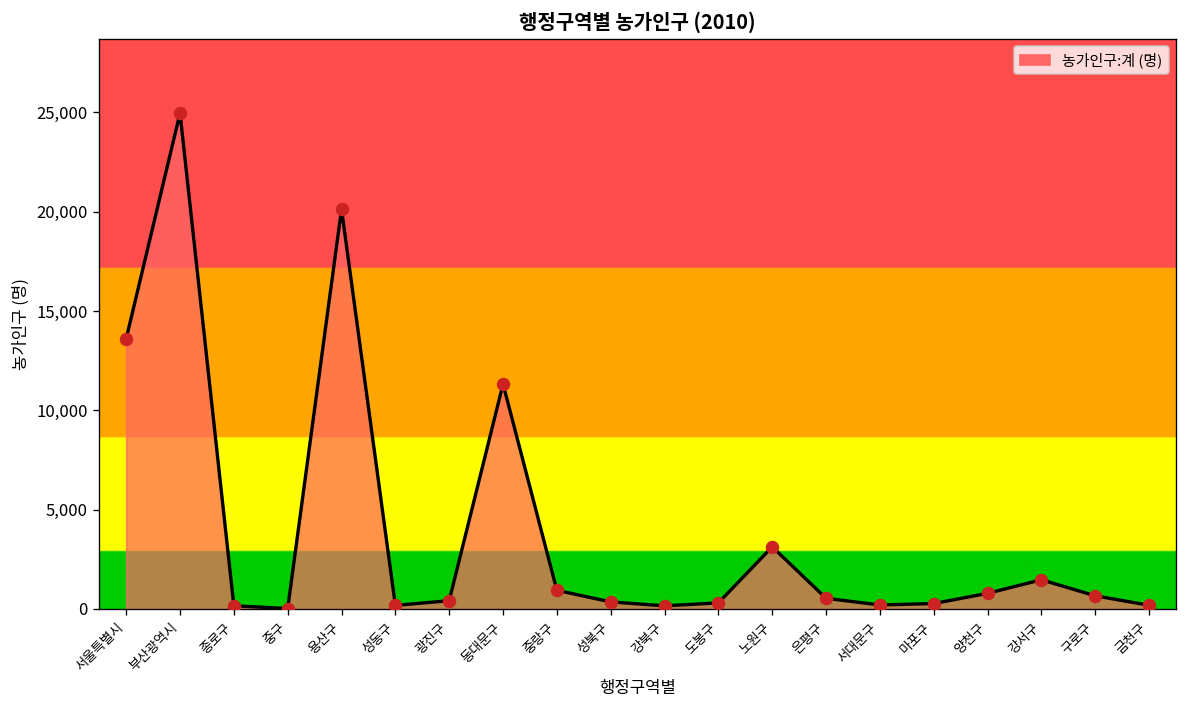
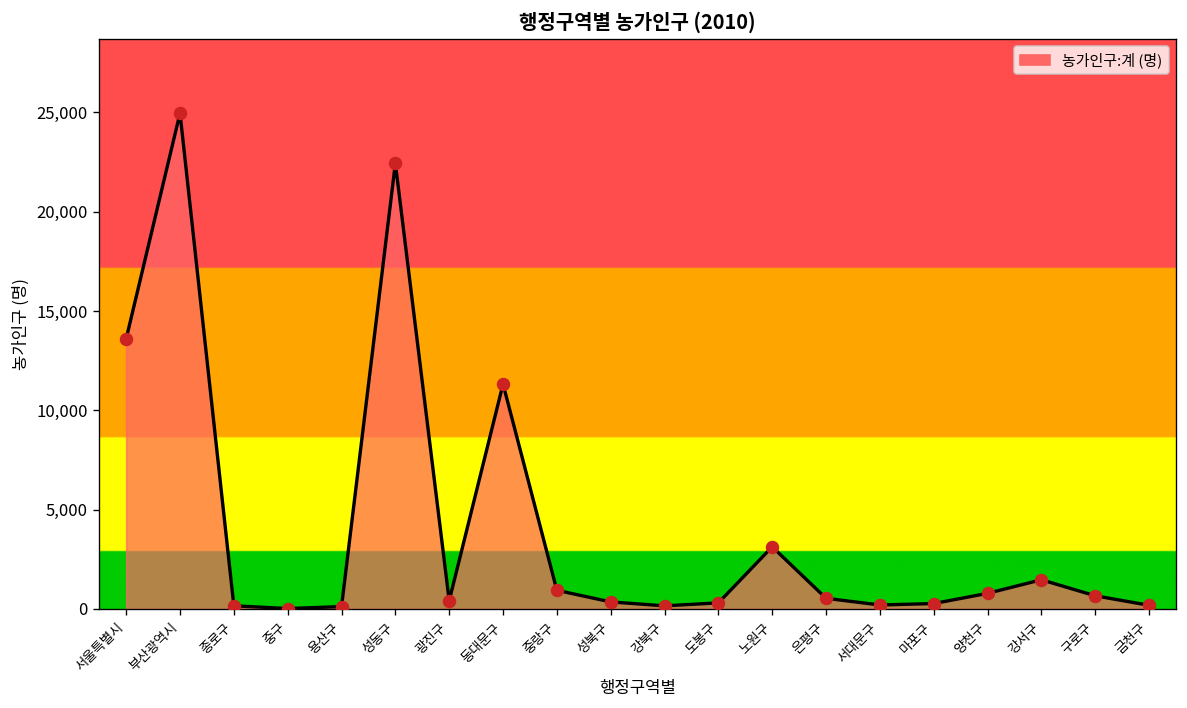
용산구: 20,100 -> 100
성동구: 200 -> 22,400
